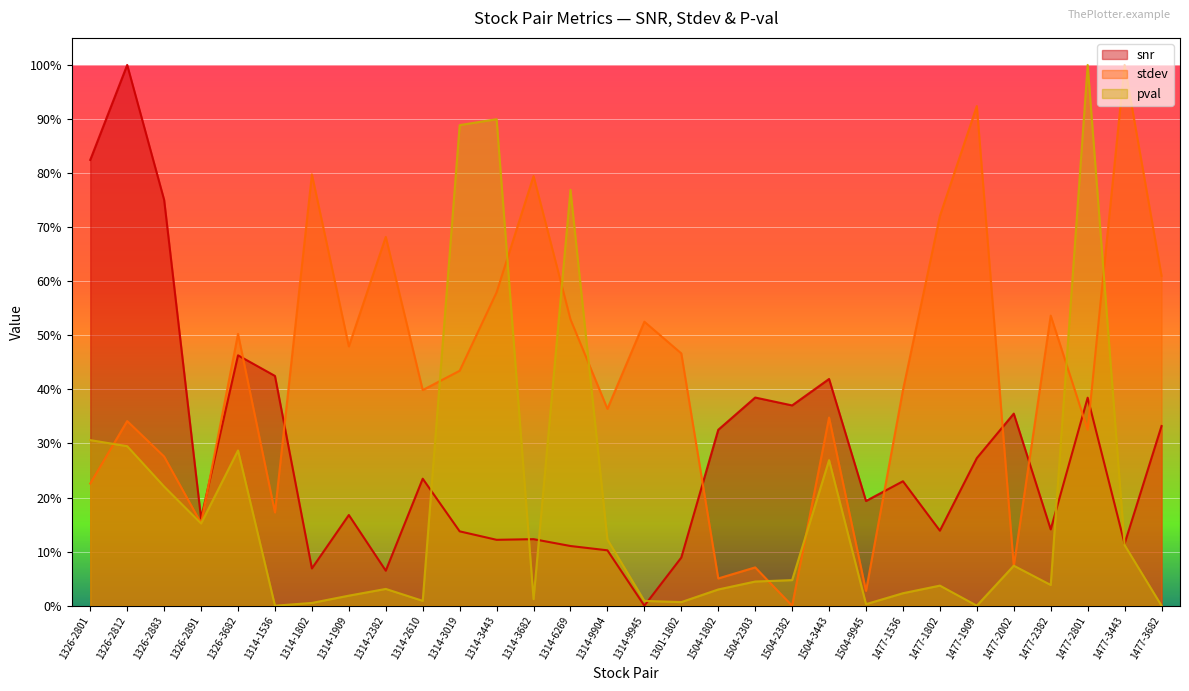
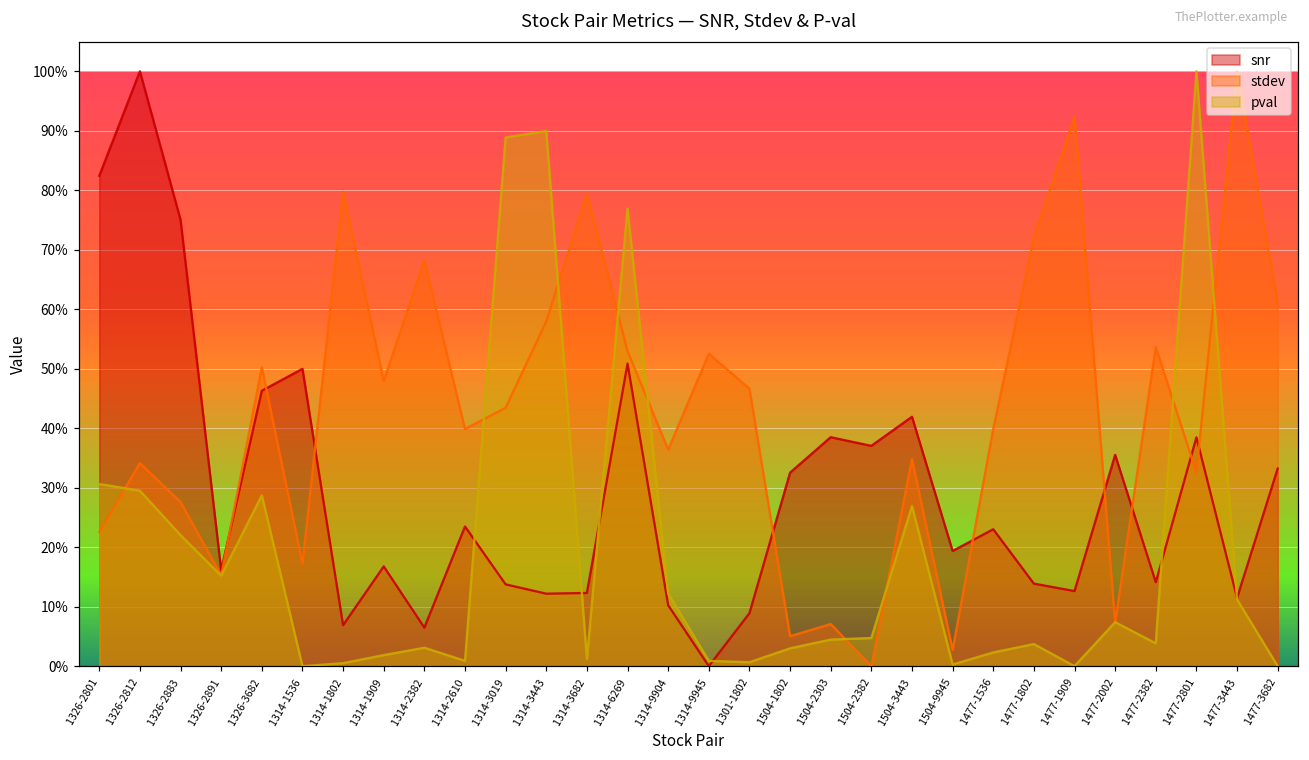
snr, 1314-1536: 42% -> 50%
snr, 1314-6269: 11% -> 51%
snr, 1477-1909: 27% -> 13%
